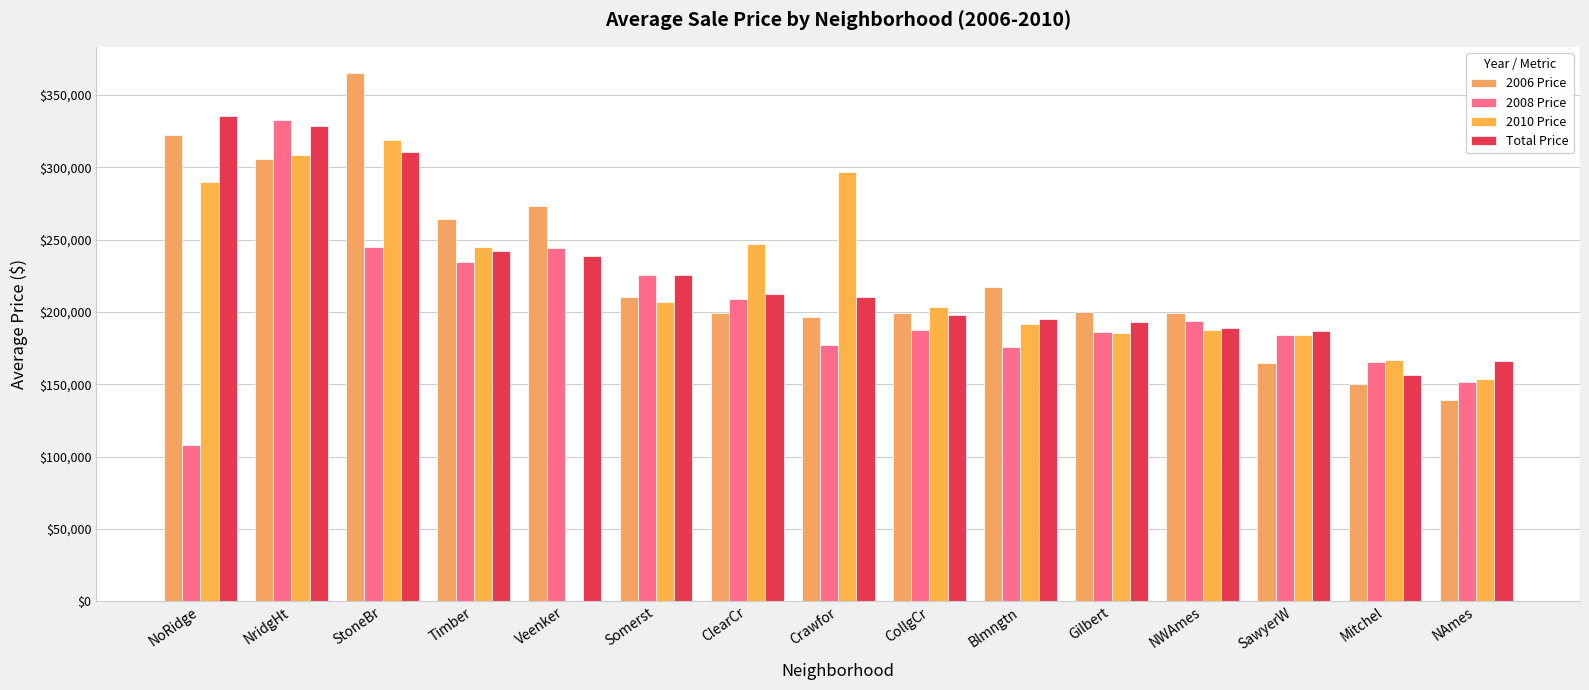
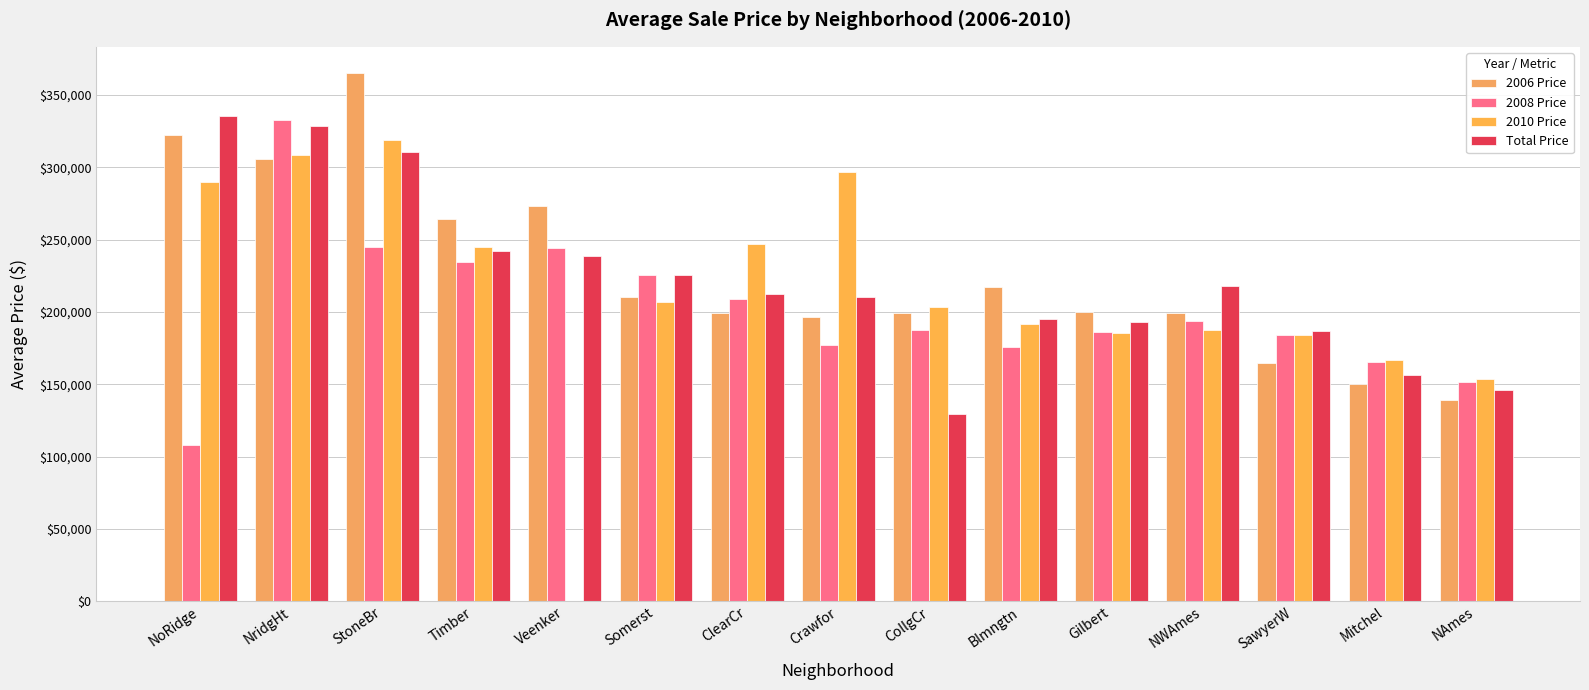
Total Price, CollgCr: $198,000 -> $129,000
Total Price, NWAmes: $189,000 -> $218,000
Total Price, NAmes: $166,000 -> $146,000
